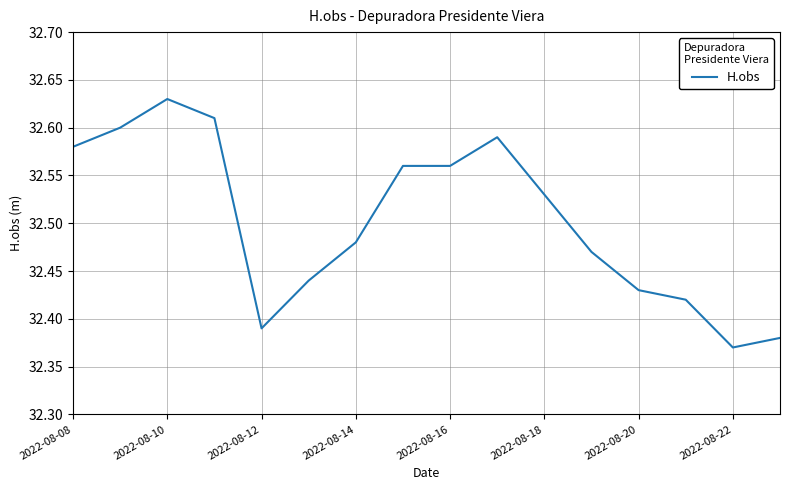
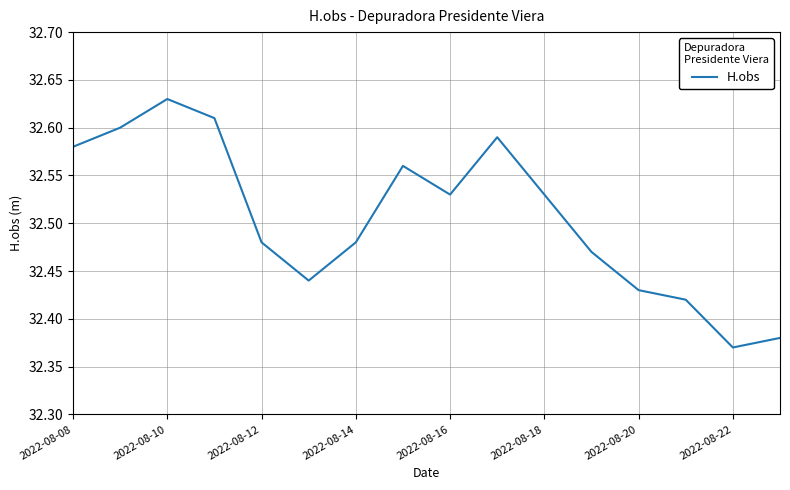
2022-08-12: 32.39 -> 32.48
2022-08-16: 32.56 -> 32.53
